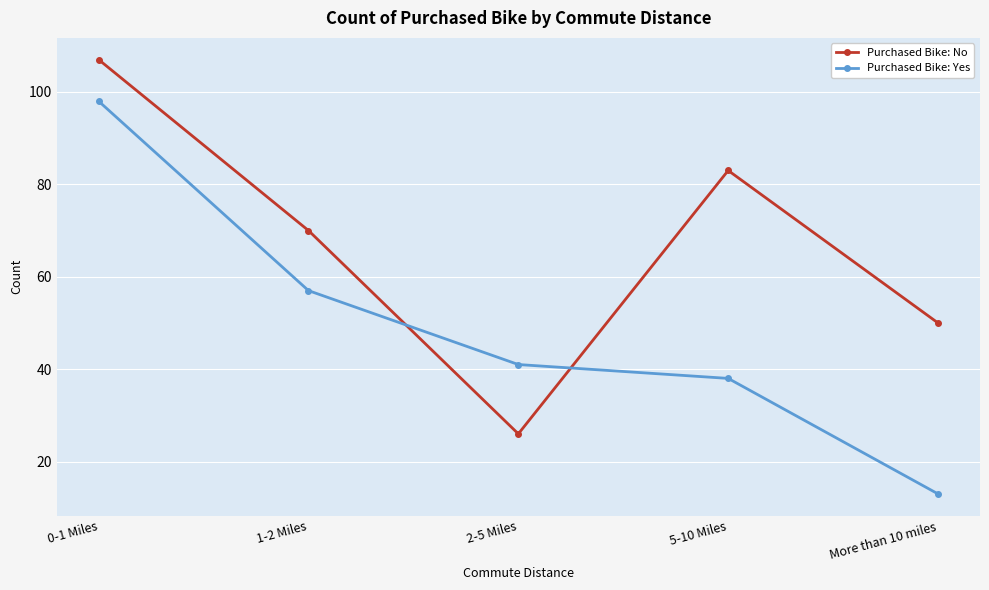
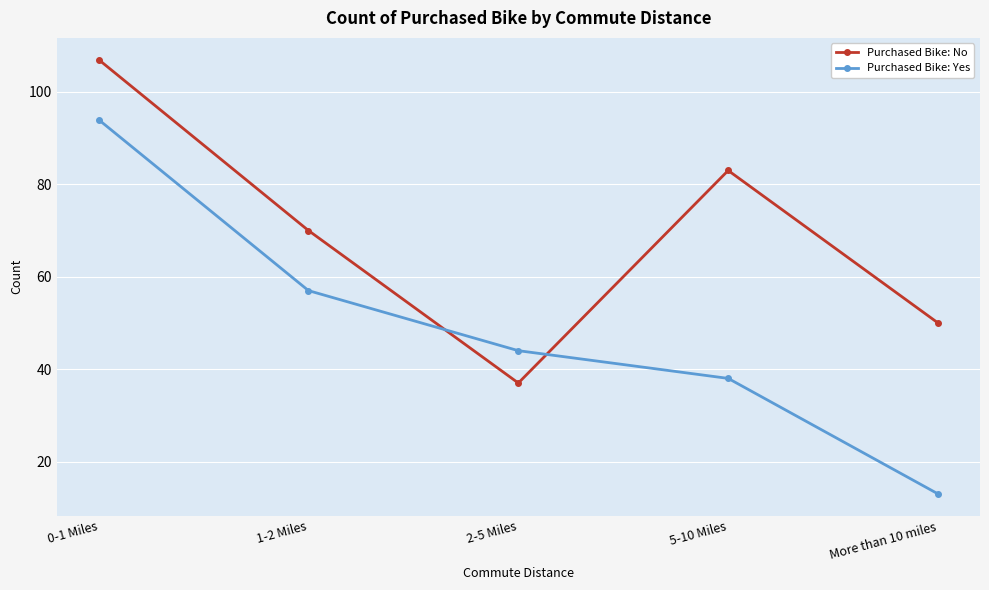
Purchased Bike: Yes, 0-1 Miles: 98 -> 94
Purchased Bike: No, 2-5 Miles: 26 -> 37
Purchased Bike: Yes, 2-5 Miles: 41 -> 44
